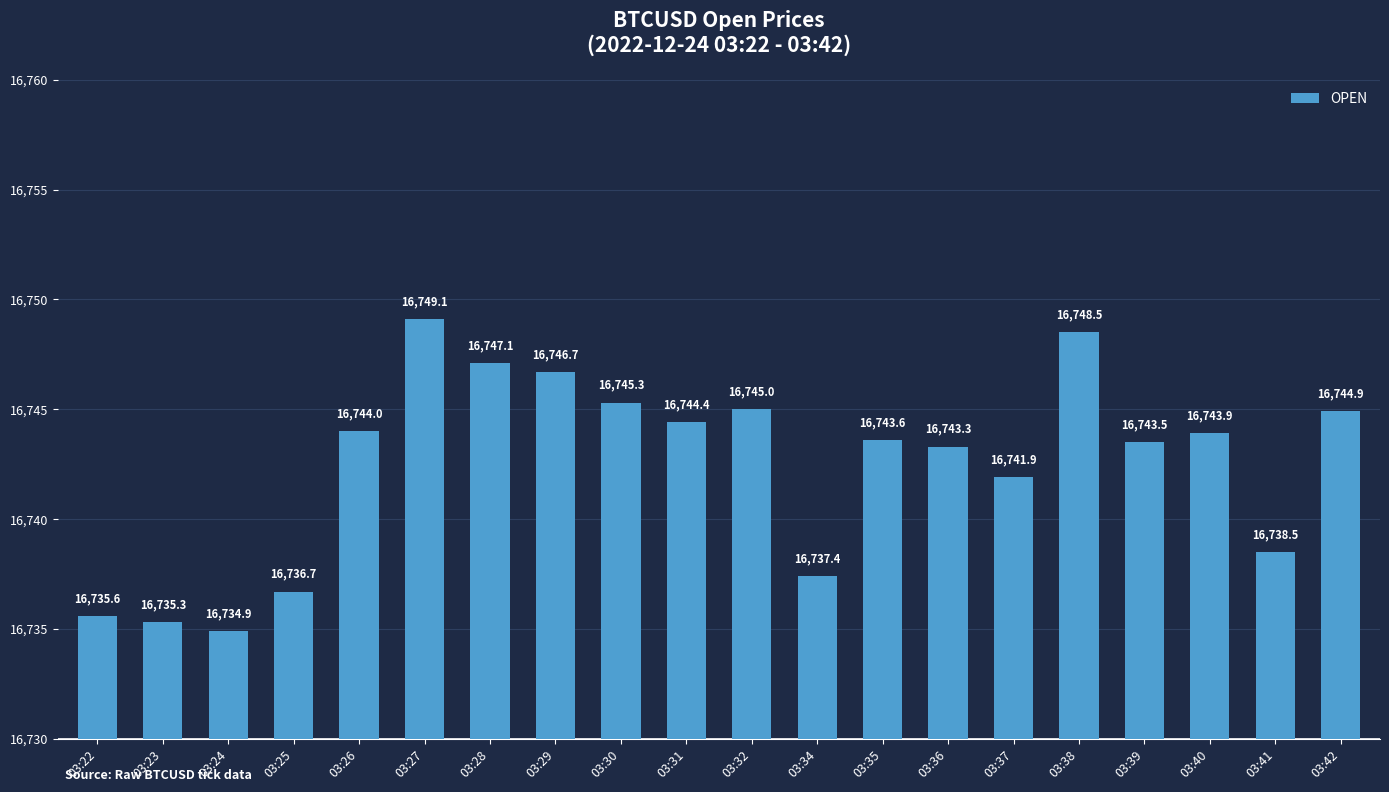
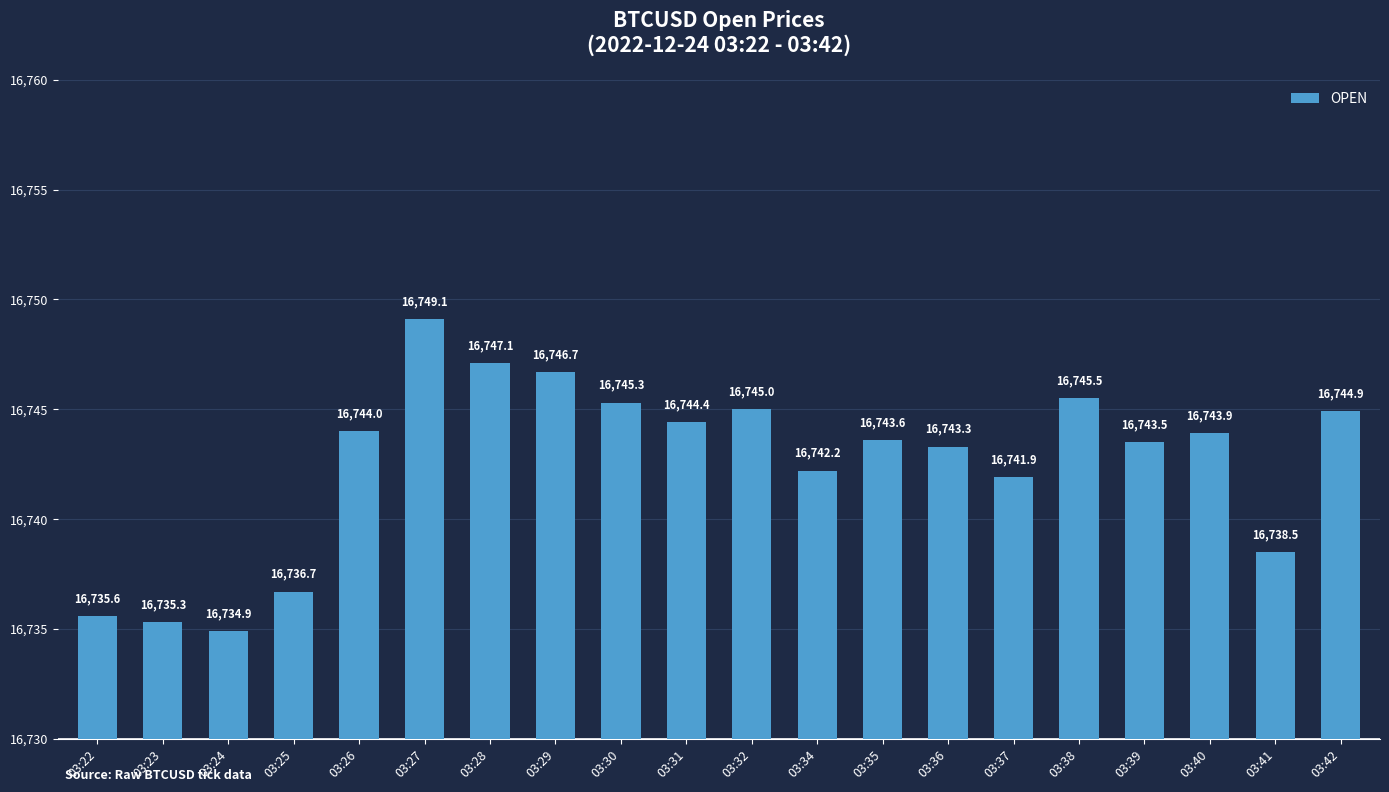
03:34: 16,737.4 -> 16,742.2
03:38: 16,748.5 -> 16,745.5
